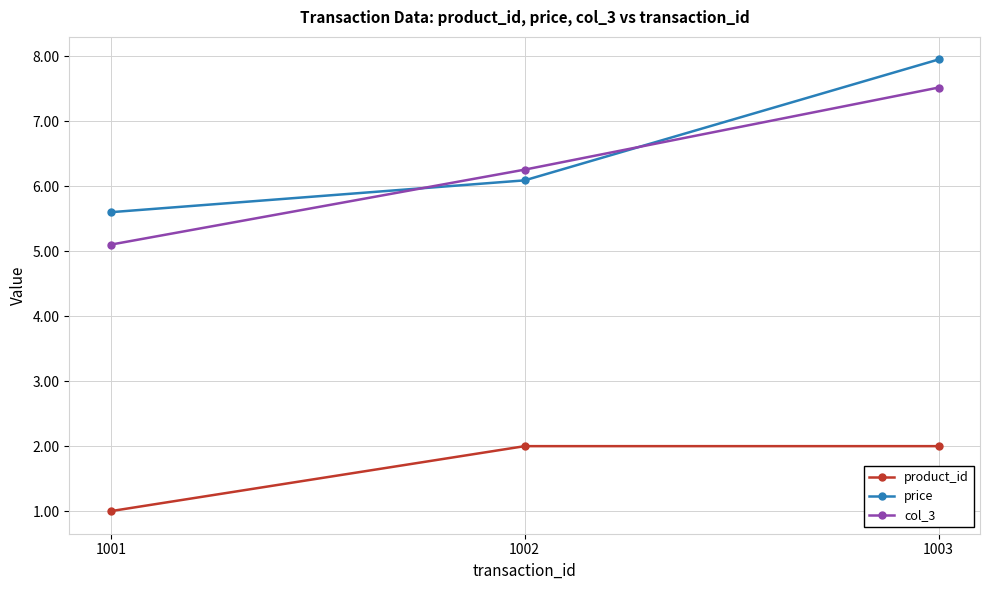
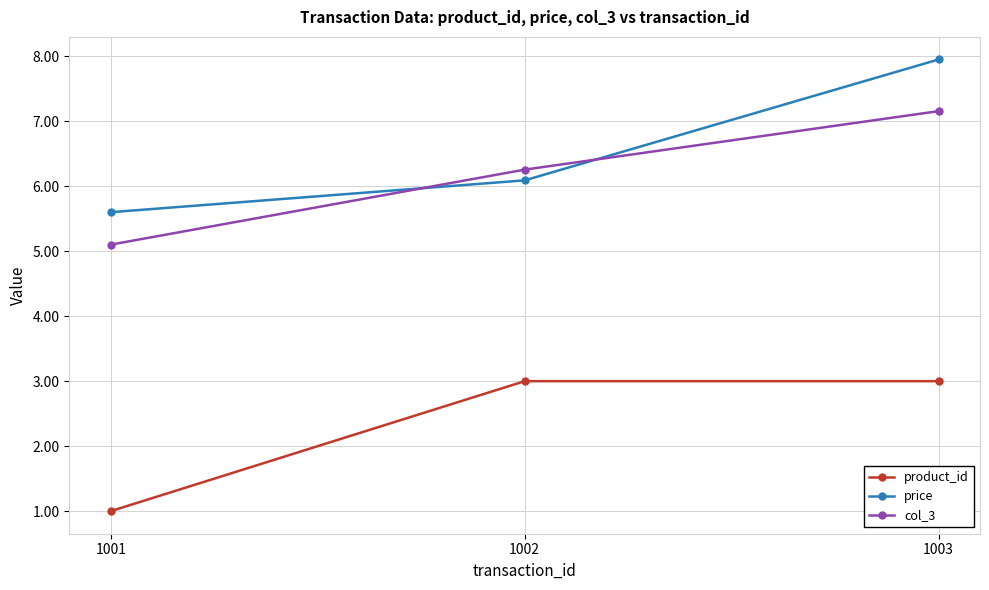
product_id, 1002: 2 -> 3
product_id, 1003: 2 -> 3
col_3, 1003: 7.5 -> 7.2
